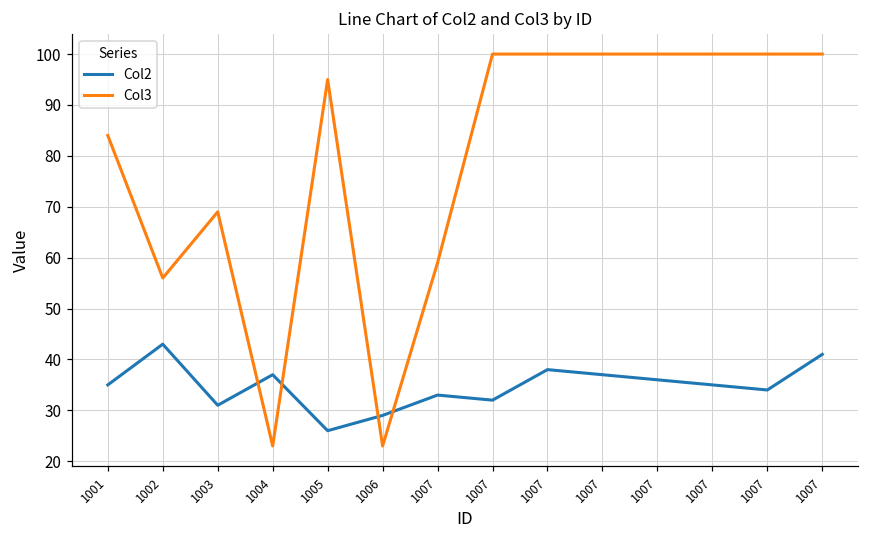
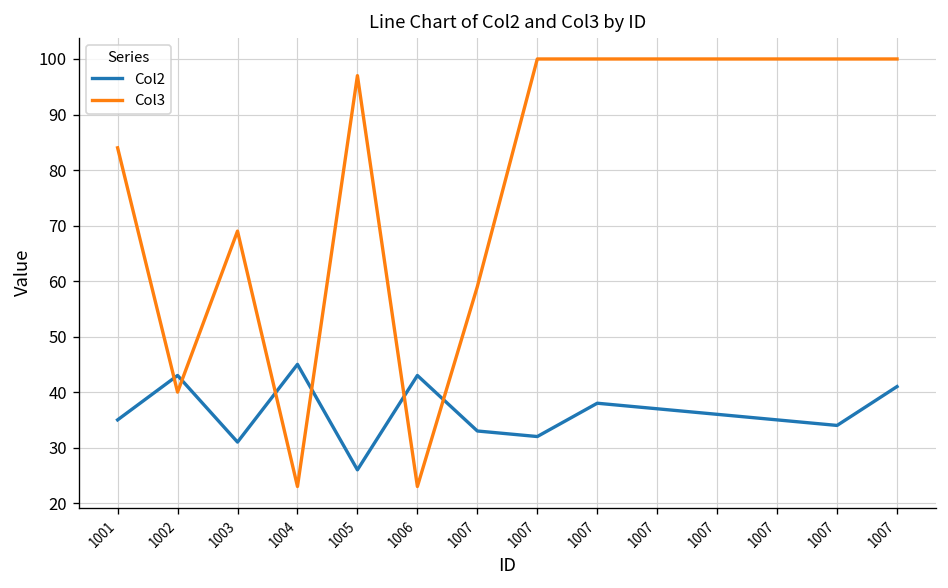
Col3, 1002: 56 -> 40
Col2, 1004: 37 -> 45
Col3, 1005: 95 -> 97
Col2, 1006: 29 -> 43
